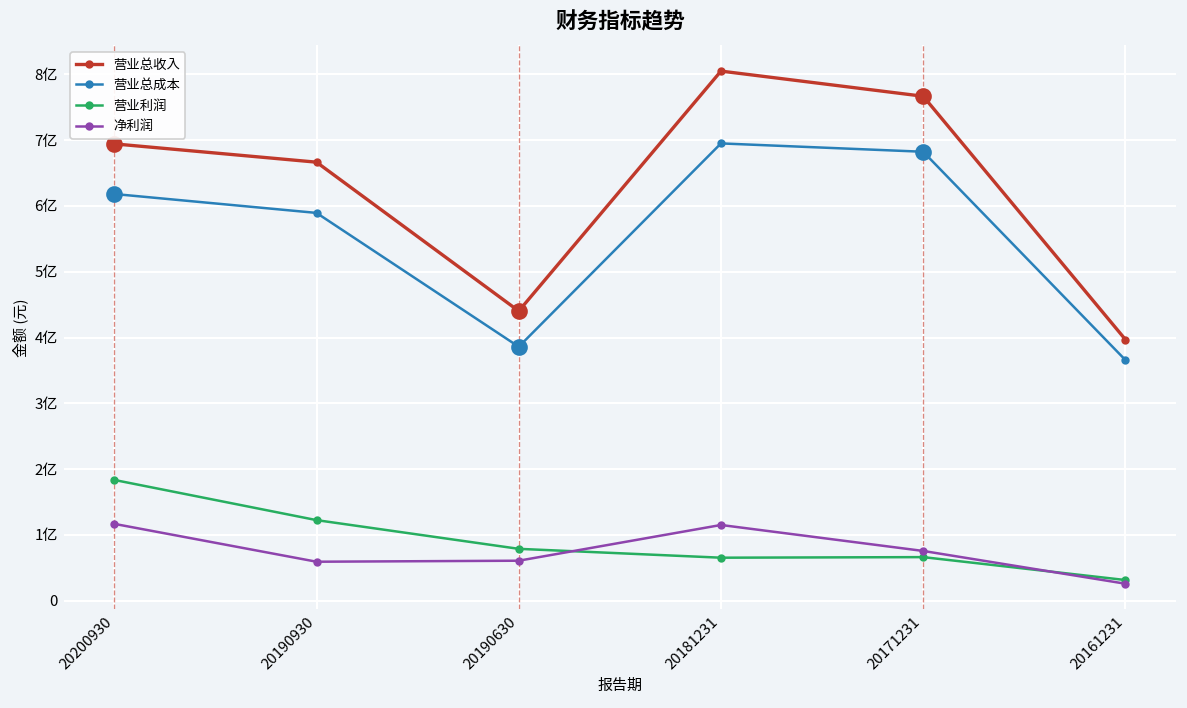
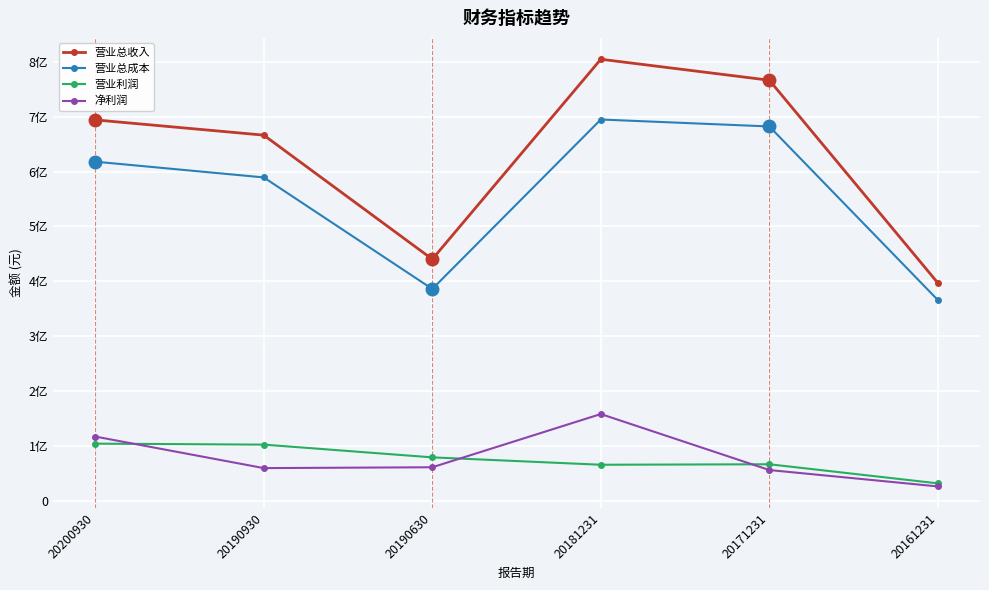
营业利润, 20200930: 1.8亿 -> 1.0亿
营业利润, 20190930: 1.2亿 -> 1.0亿
净利润, 20181231: 1.2亿 -> 1.6亿
净利润, 20171231: 0.8亿 -> 0.6亿
